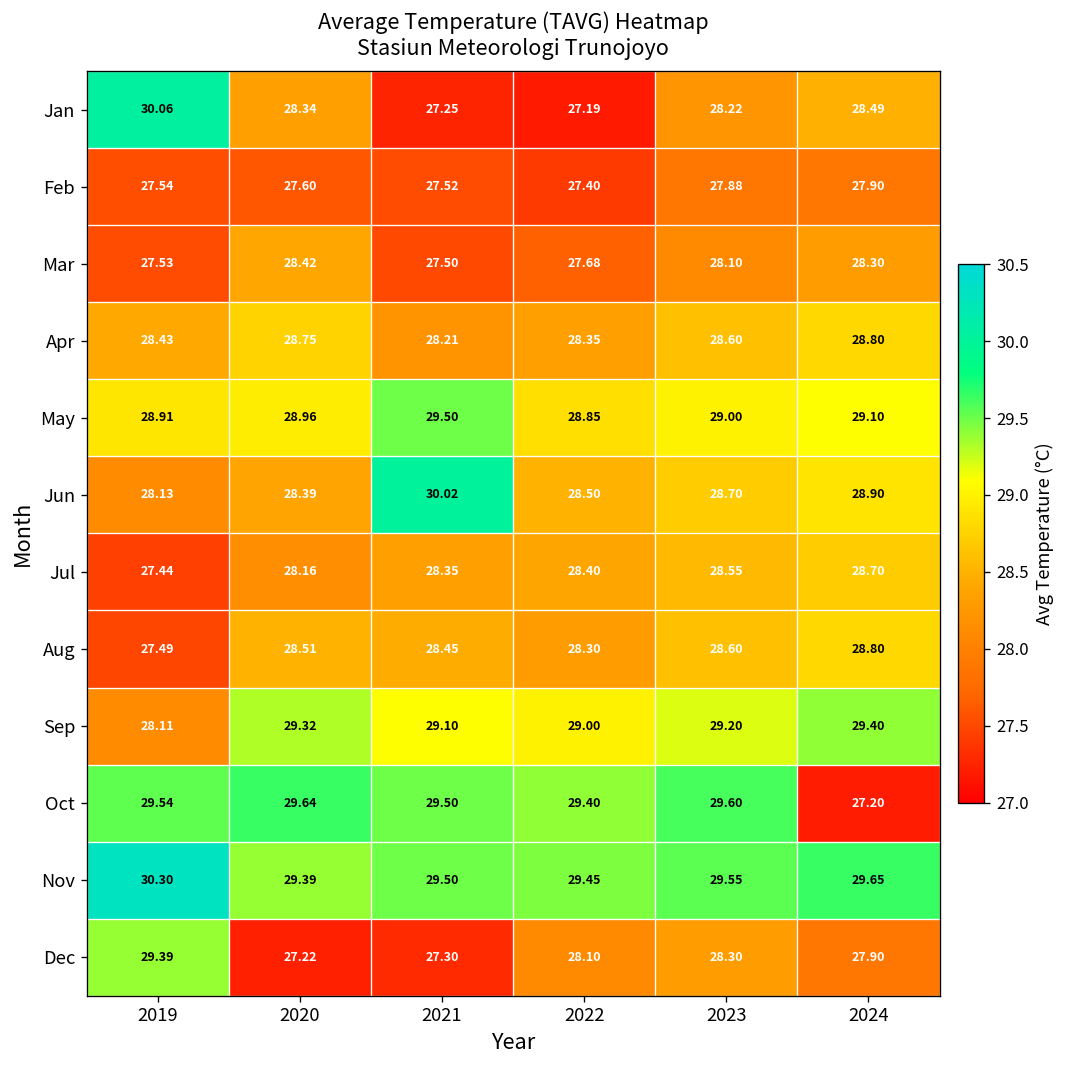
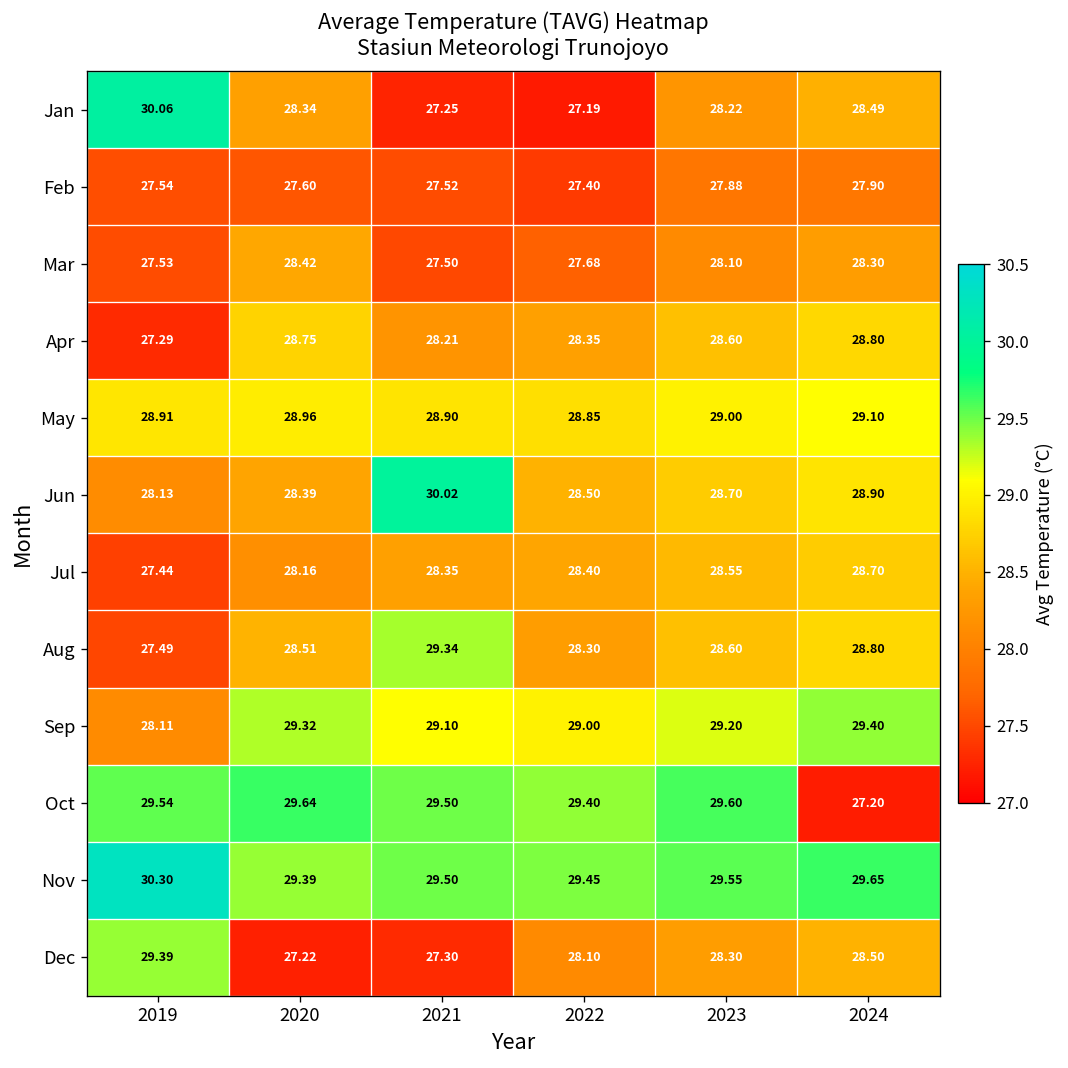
Apr, 2019: 28.43 -> 27.29
May, 2021: 29.50 -> 28.90
Aug, 2021: 28.45 -> 29.34
Dec, 2024: 27.90 -> 28.50
